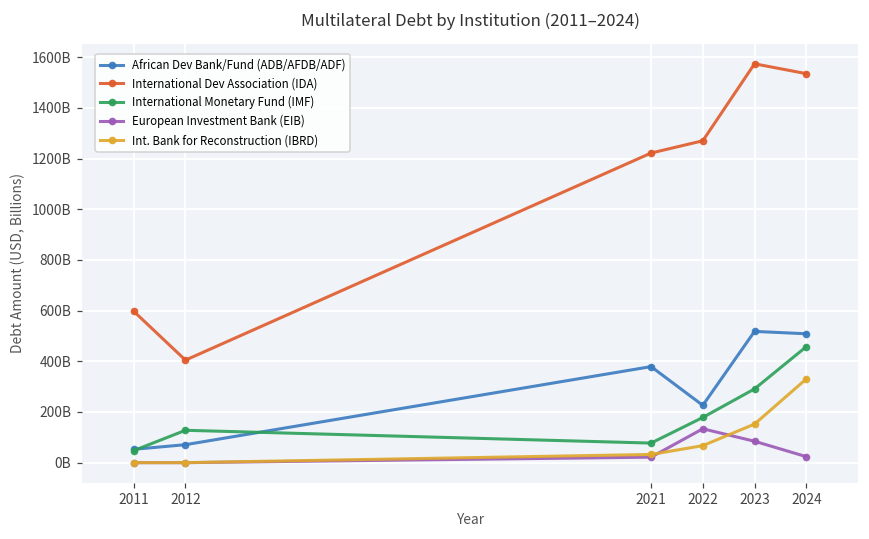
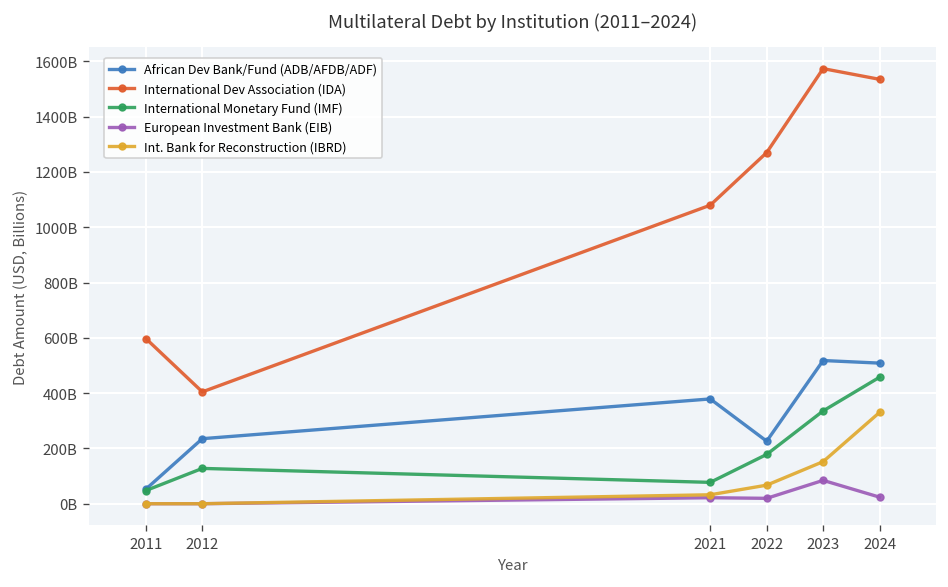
African Dev Bank/Fund (ADB/AFDB/ADF), 2012: 70000000000 -> 240000000000
International Dev Association (IDA), 2021: 1220000000000 -> 1080000000000
European Investment Bank (EIB), 2022: 130000000000 -> 20000000000
International Monetary Fund (IMF), 2023: 290000000000 -> 340000000000
